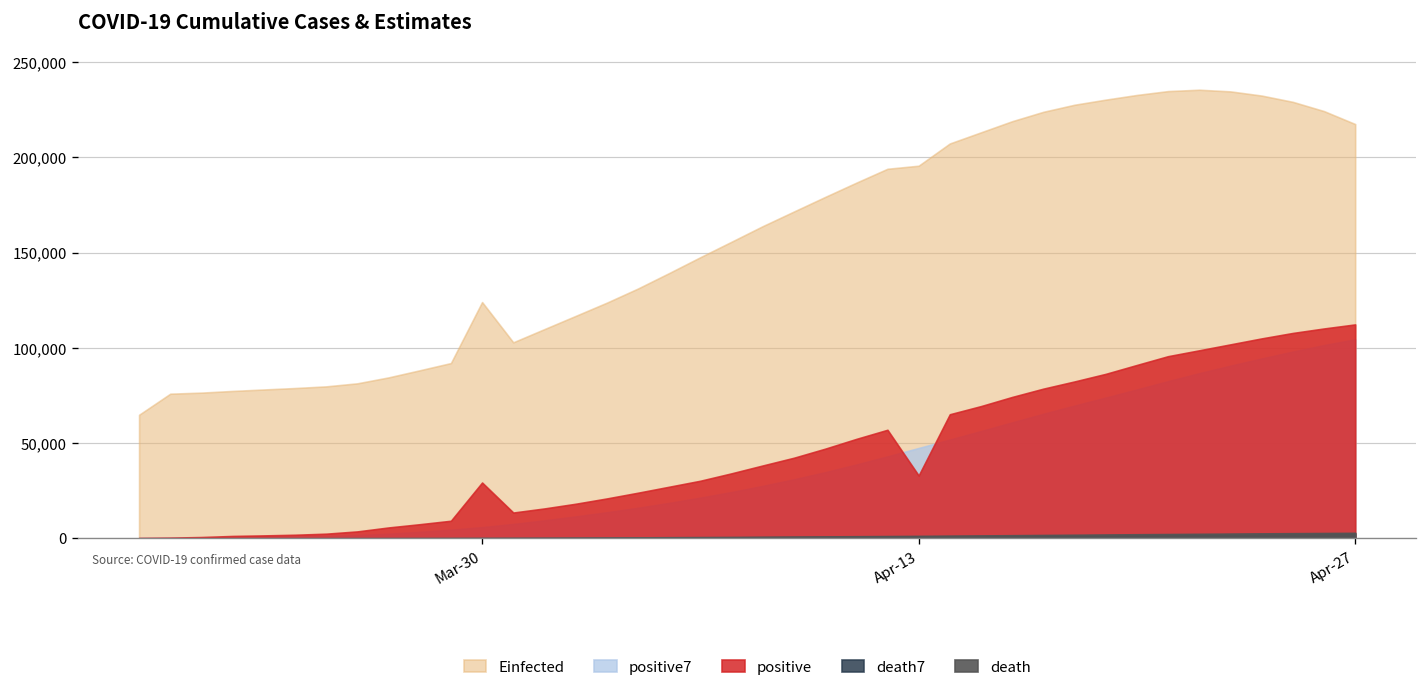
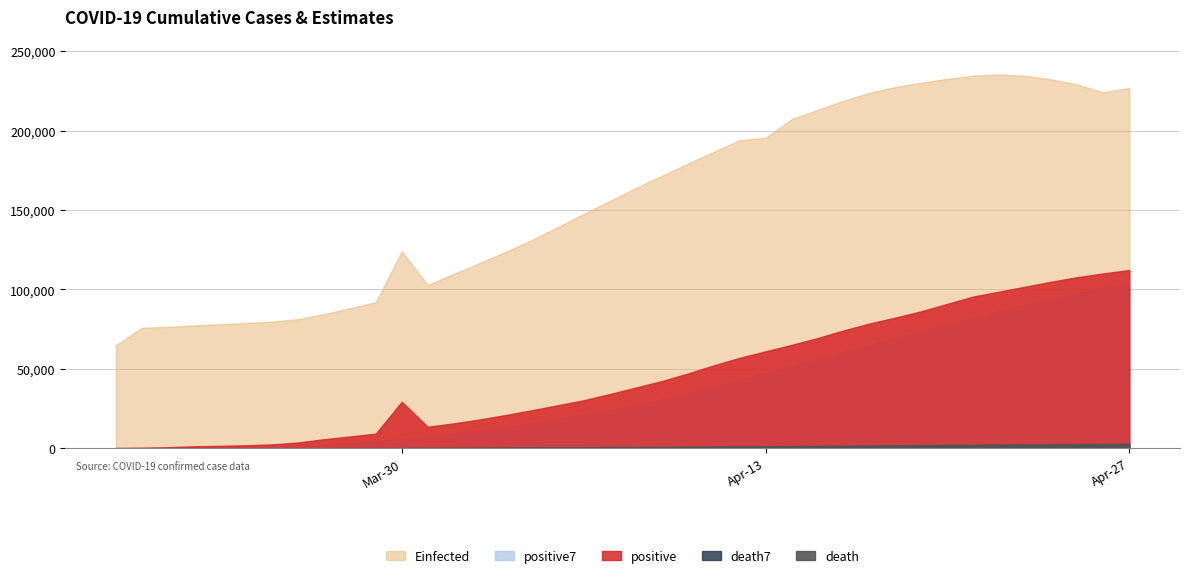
positive, Apr-13: 33,000 -> 61,000
Einfected, Apr-27: 217,000 -> 227,000
